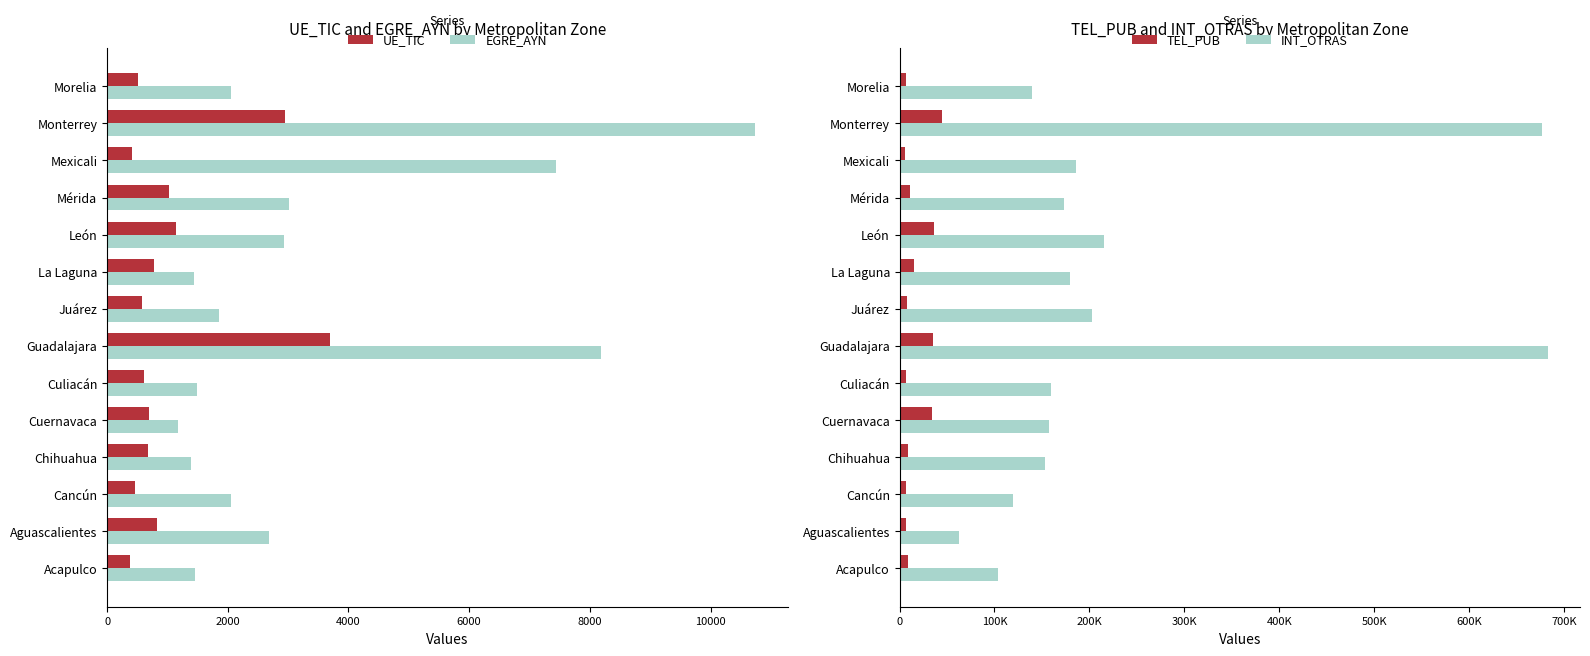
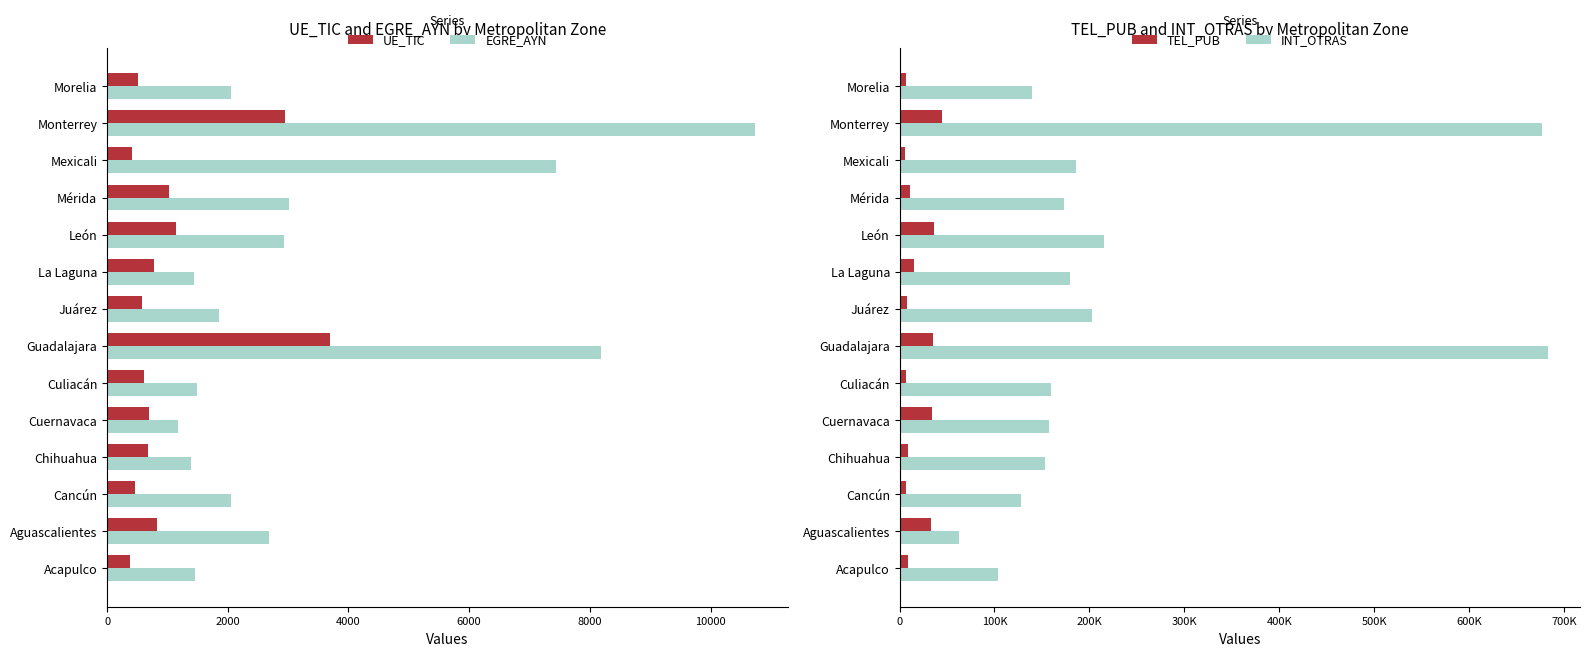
TEL_PUB and INT_OTRAS by Metropolitan Zone, INT_OTRAS, Cancún: 120000 -> 130000
TEL_PUB and INT_OTRAS by Metropolitan Zone, TEL_PUB, Aguascalientes: 10000 -> 30000
